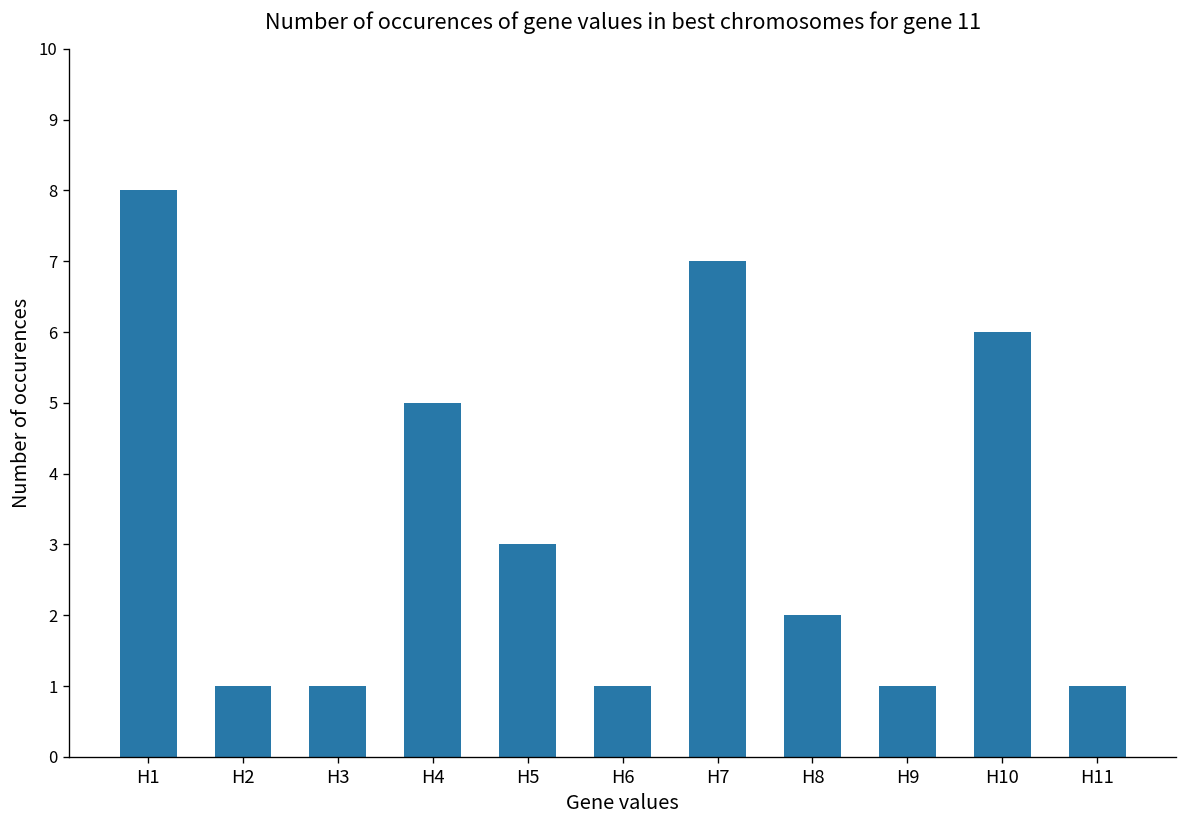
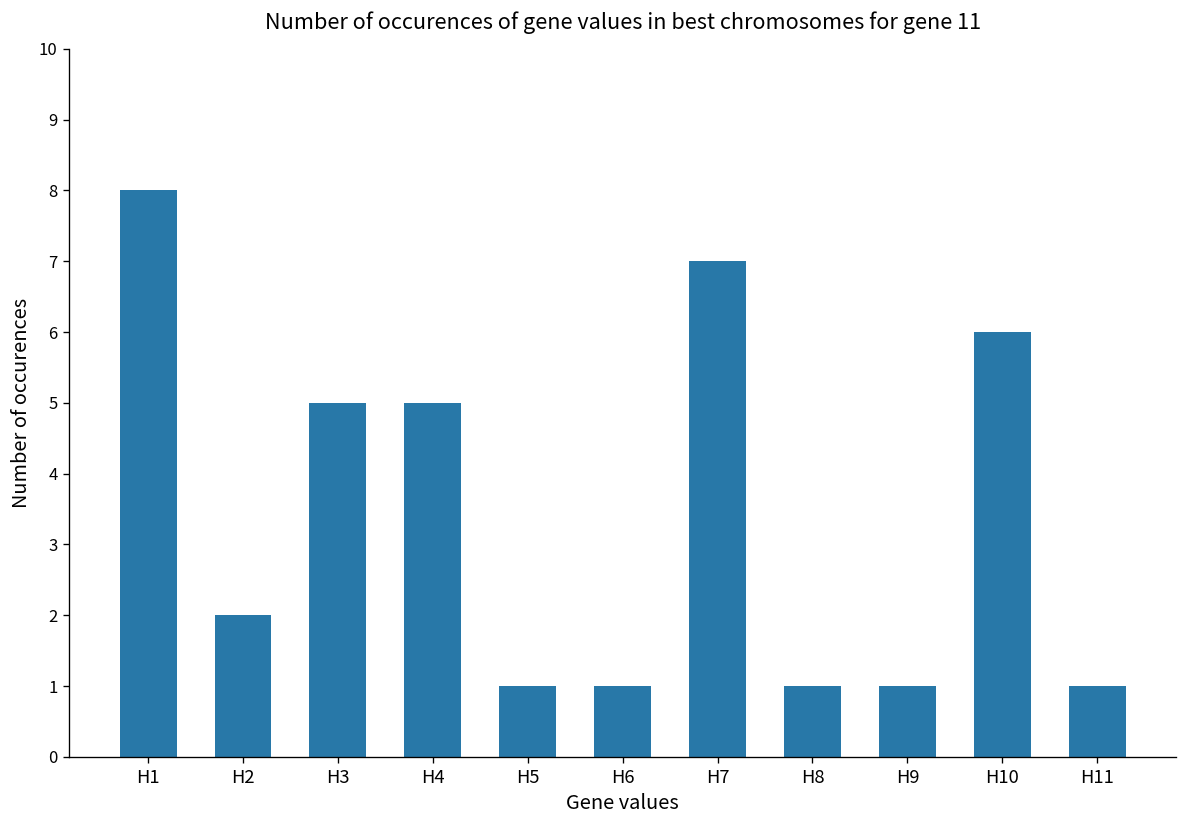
H2: 1 -> 2
H3: 1 -> 5
H5: 3 -> 1
H8: 2 -> 1
